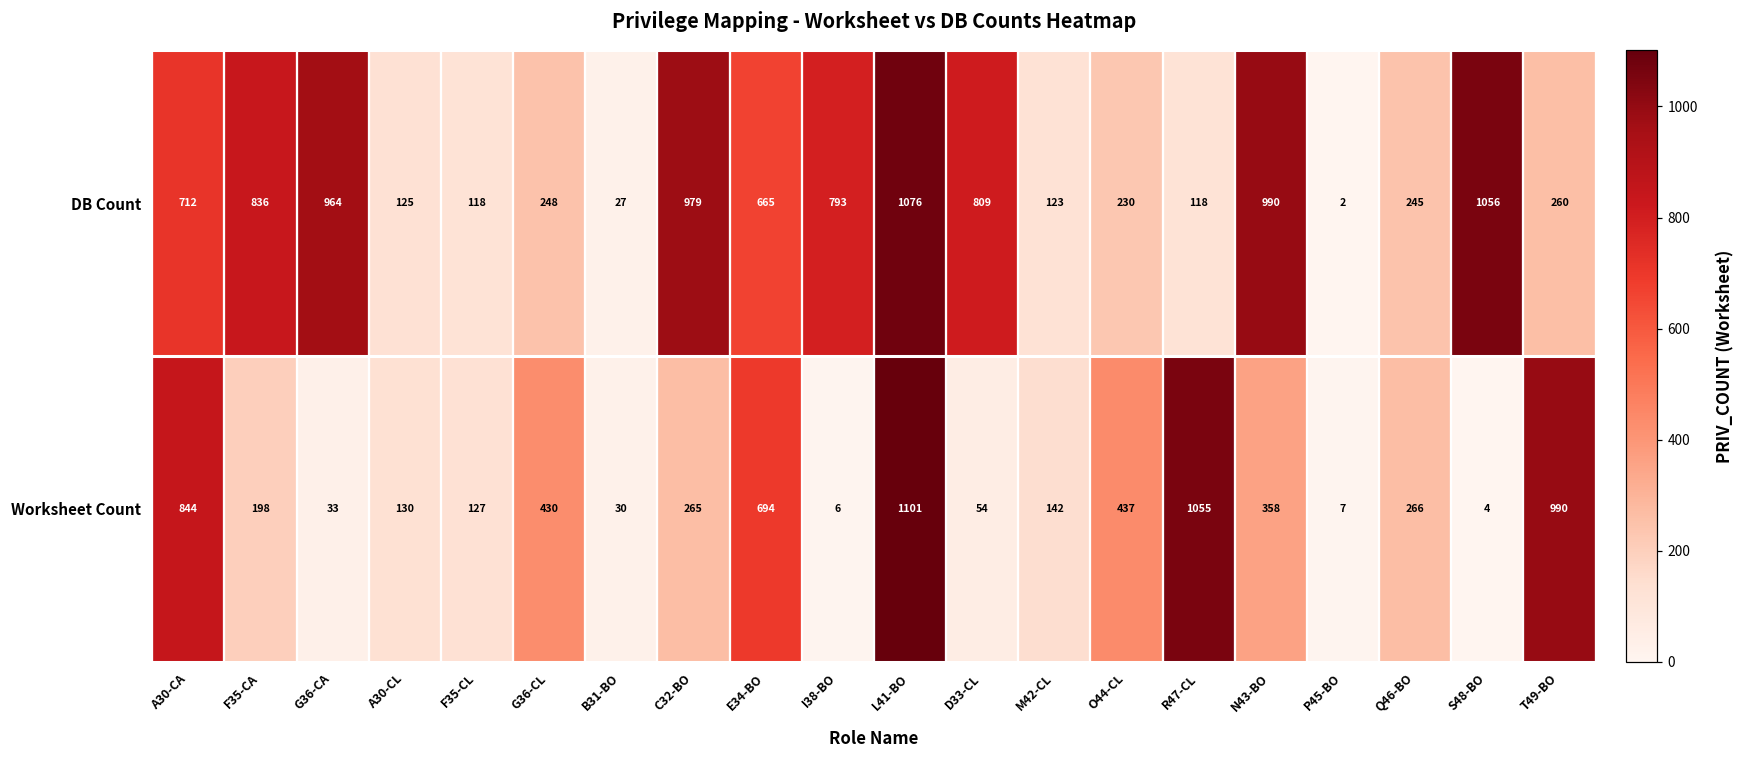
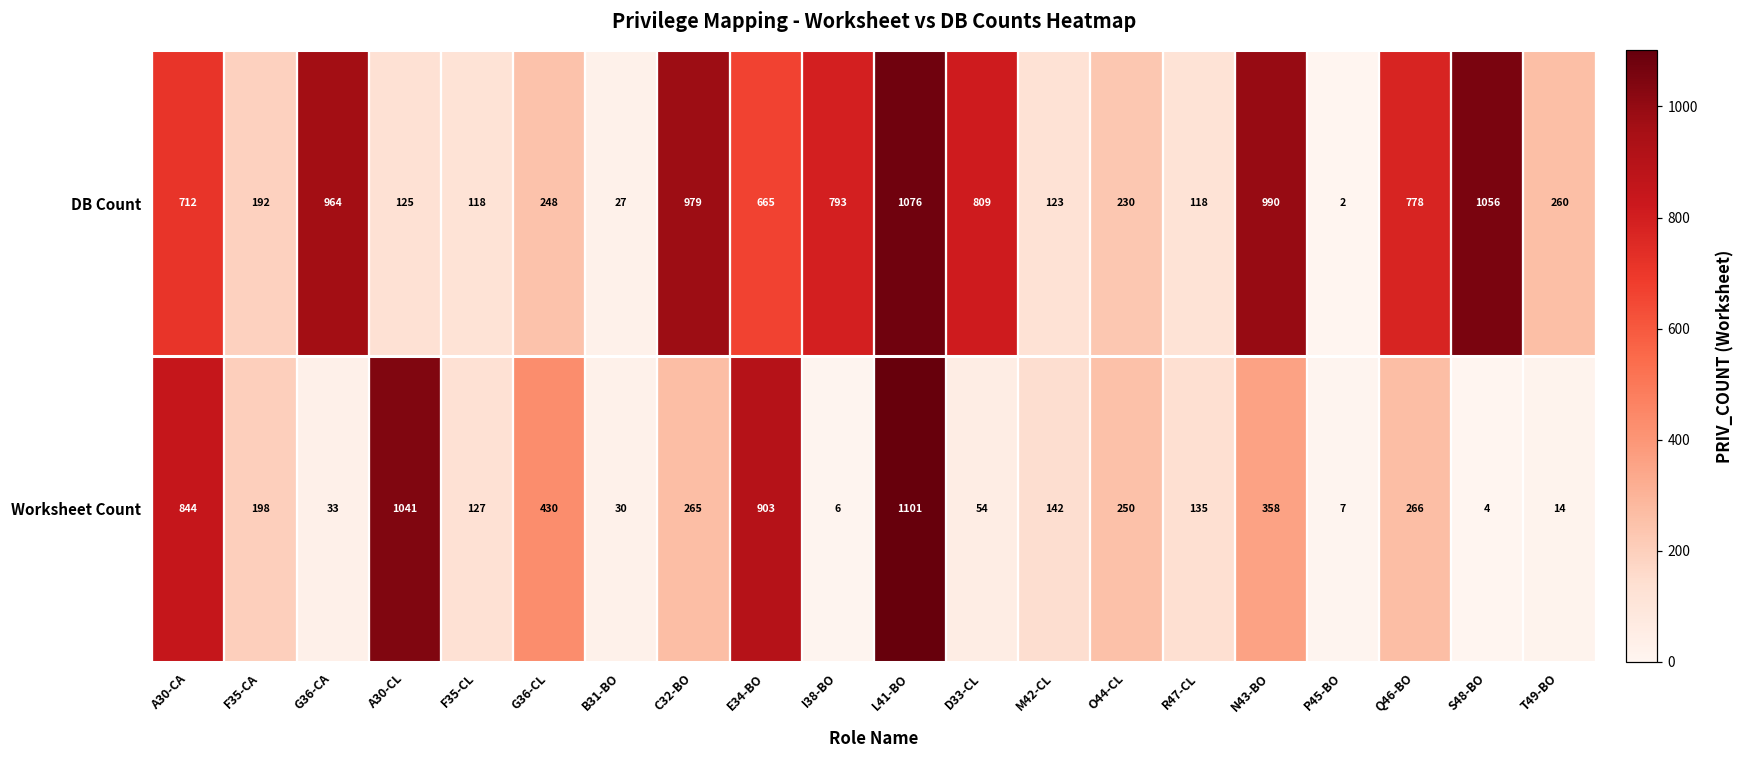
DB Count, F35-CA: 836 -> 192
DB Count, Q46-BO: 245 -> 778
Worksheet Count, A30-CL: 130 -> 1041
Worksheet Count, E34-BO: 694 -> 903
Worksheet Count, O44-CL: 437 -> 250
Worksheet Count, R47-CL: 1055 -> 135
Worksheet Count, T49-BO: 990 -> 14
